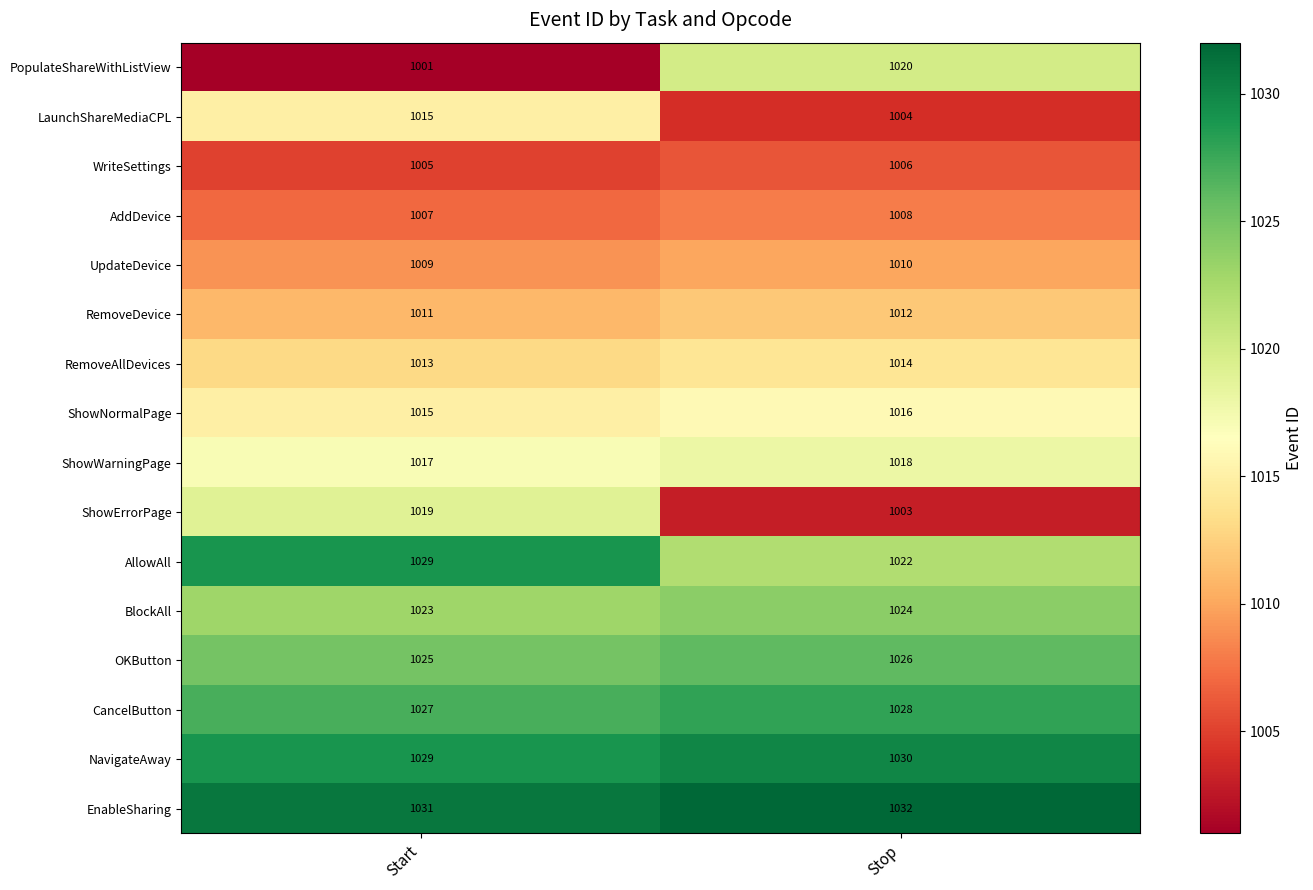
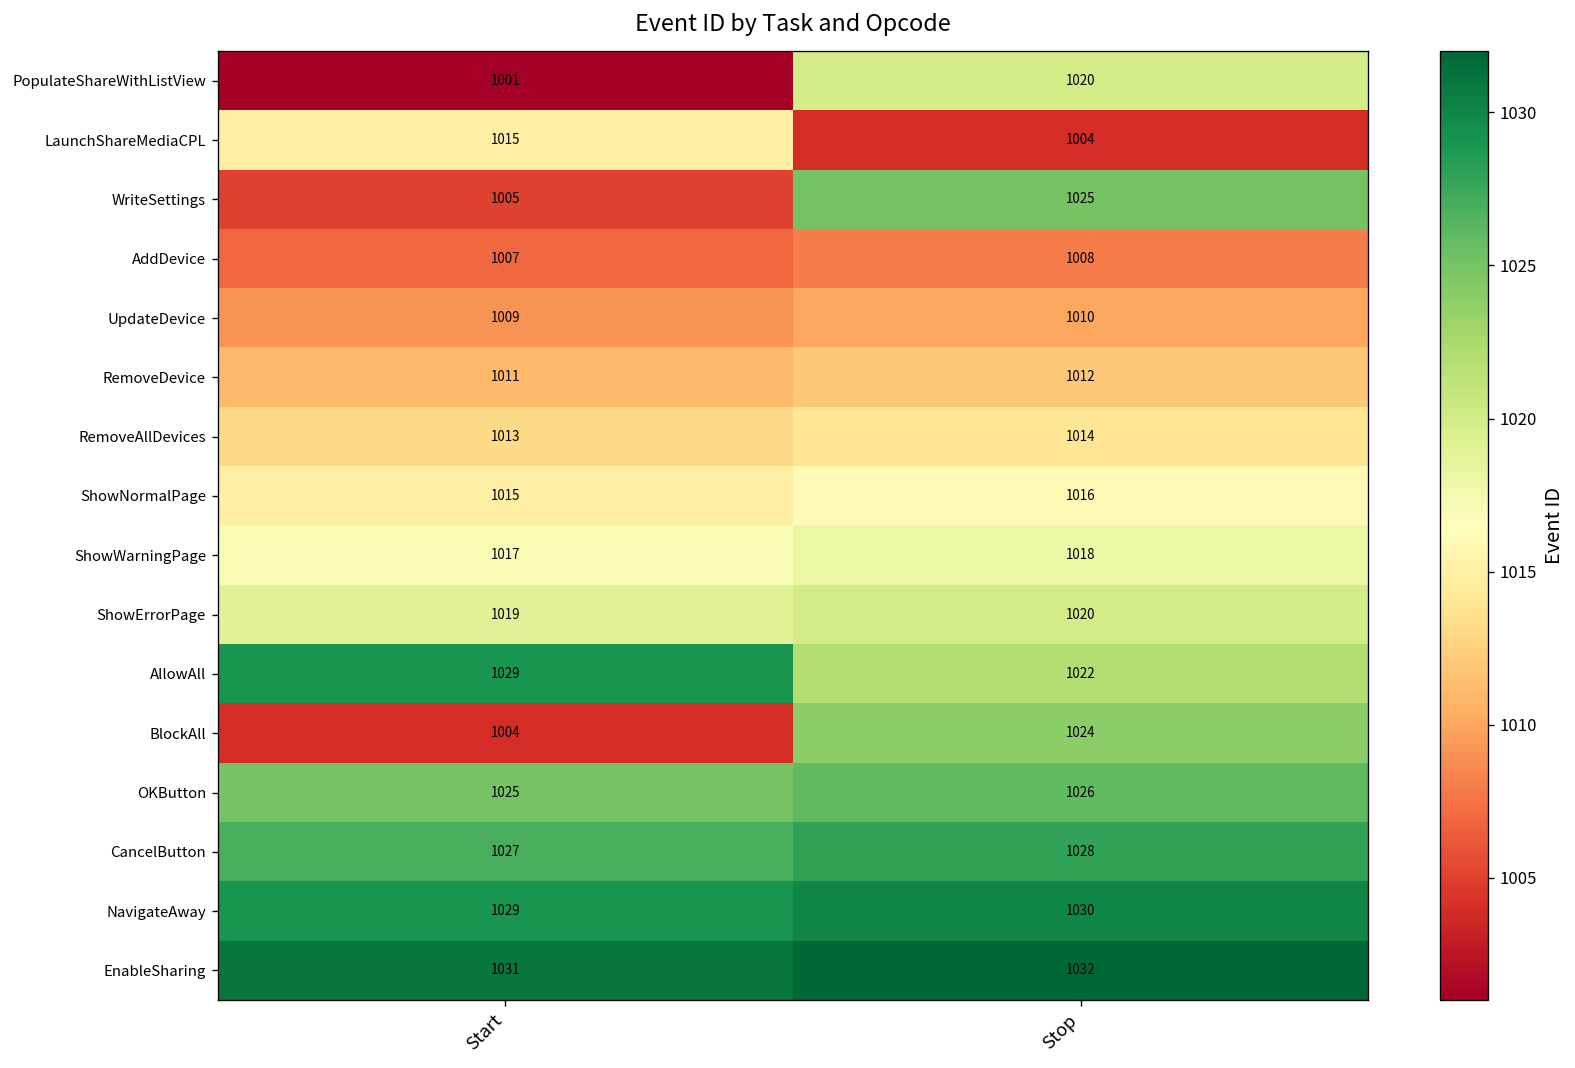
WriteSettings, Stop: 1006 -> 1025
ShowErrorPage, Stop: 1003 -> 1020
BlockAll, Start: 1023 -> 1004
